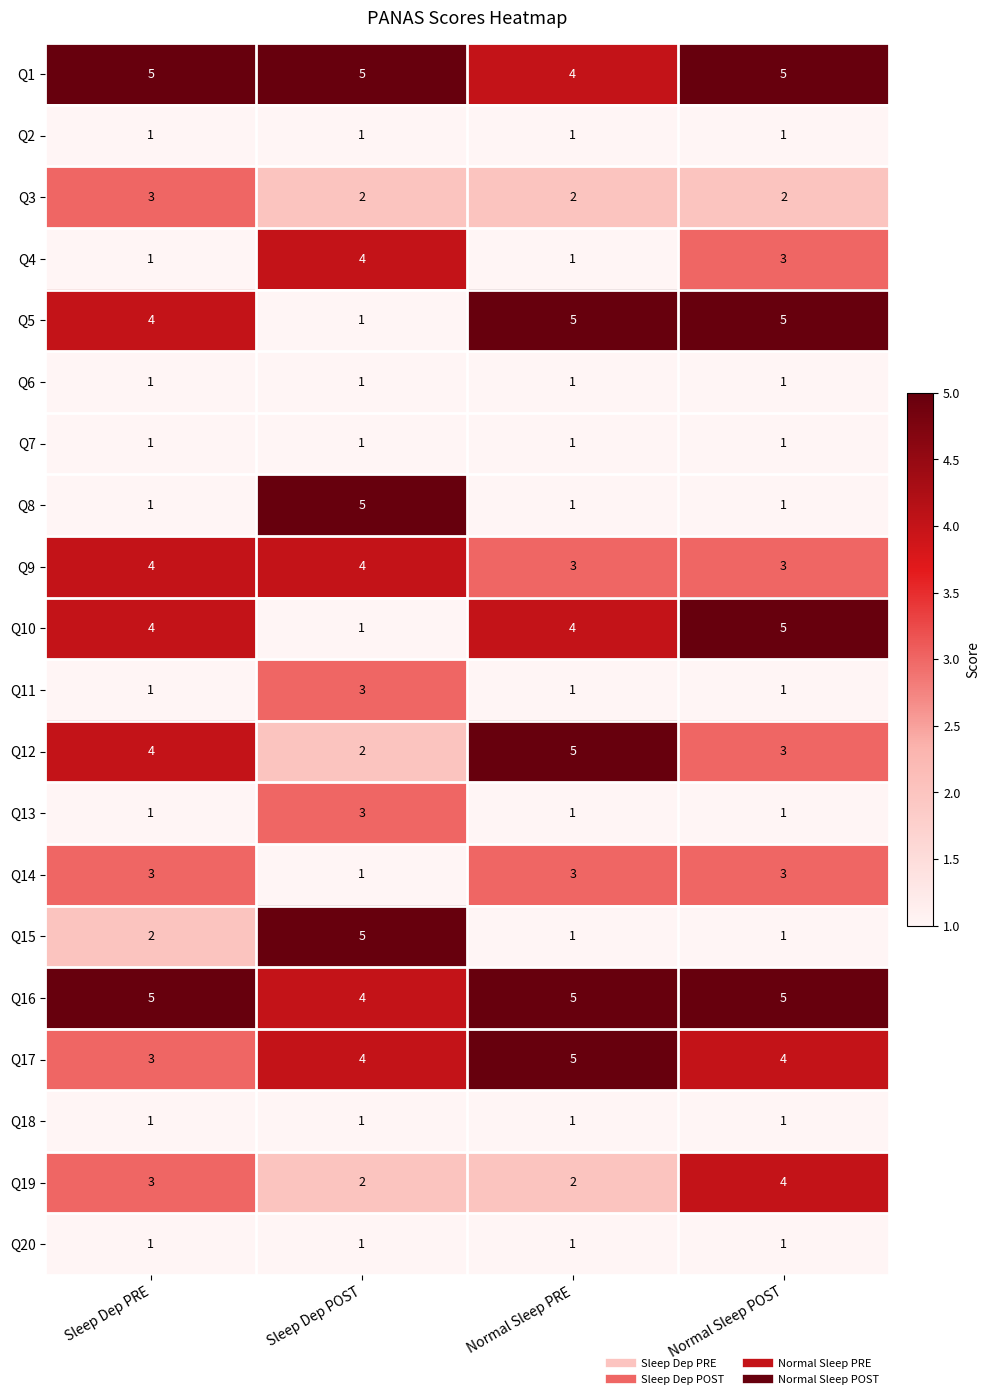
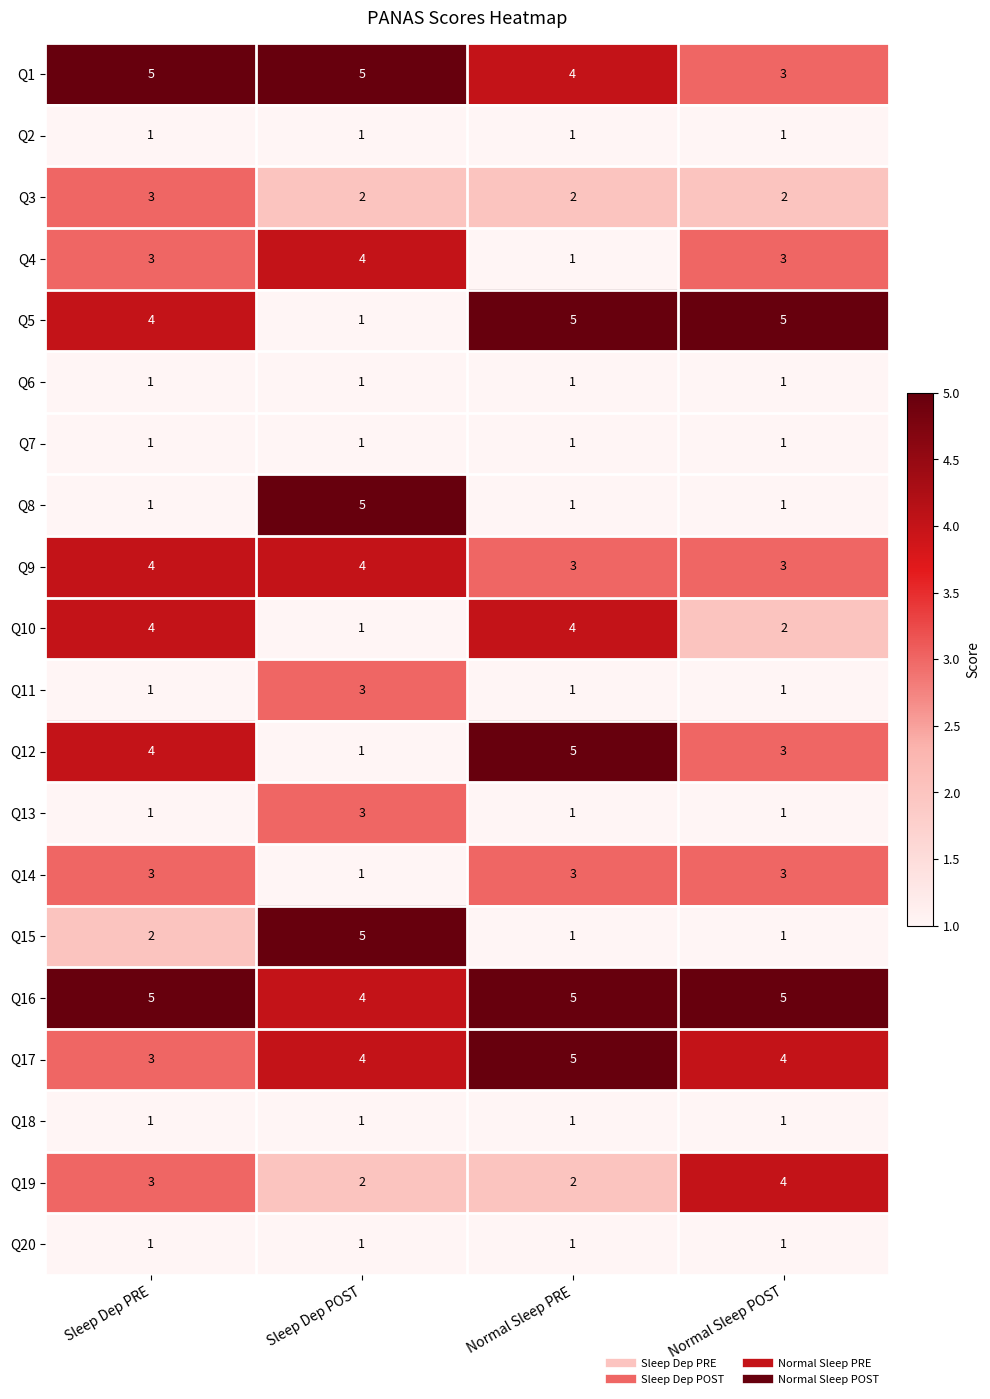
Q1, Normal Sleep POST: 5 -> 3
Q4, Sleep Dep PRE: 1 -> 3
Q10, Normal Sleep POST: 5 -> 2
Q12, Sleep Dep POST: 2 -> 1
